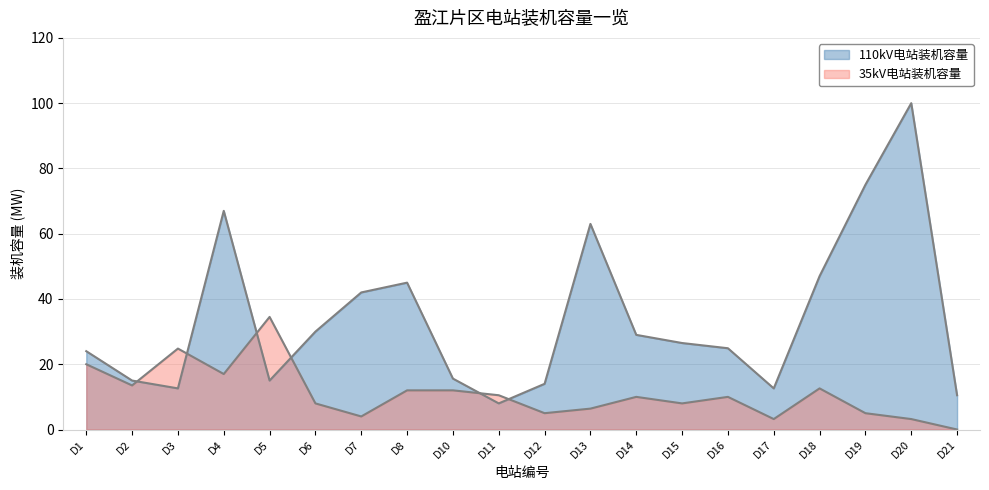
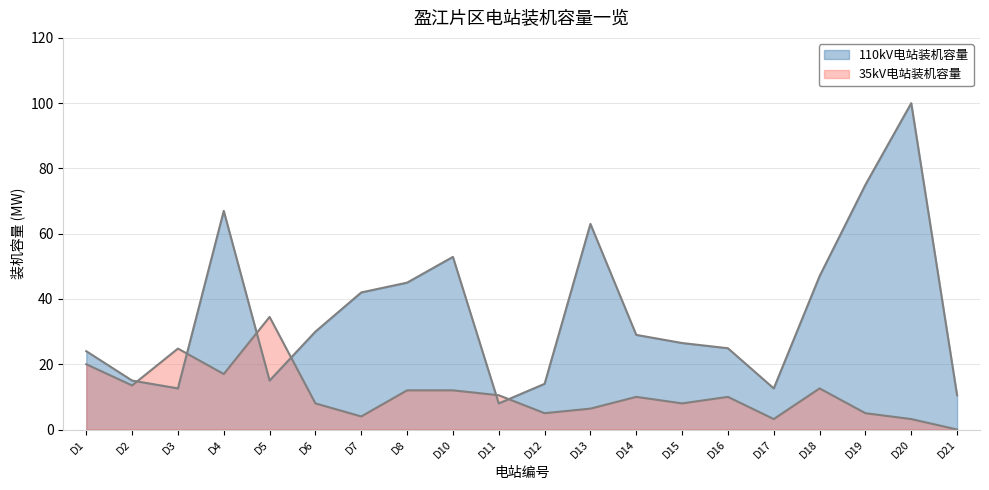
110kV电站装机容量, D10: 16 -> 53
